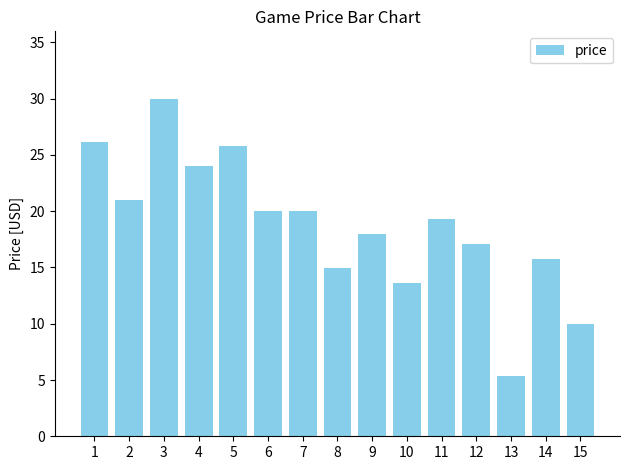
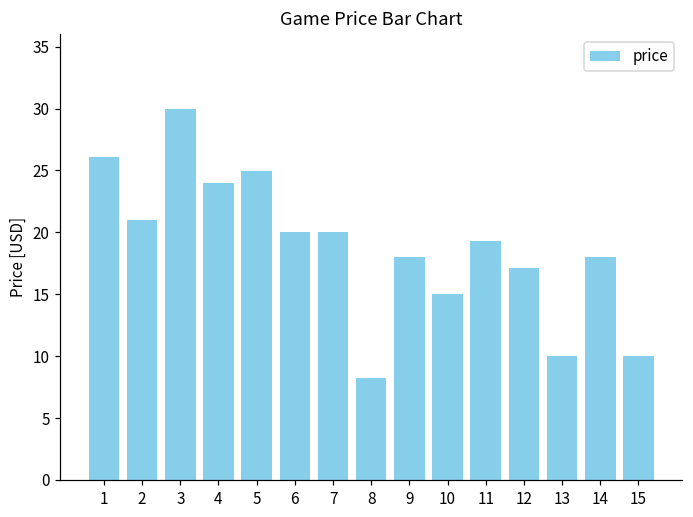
5: 25.8 -> 25.0
8: 15.0 -> 8.2
10: 13.6 -> 15.0
13: 5.4 -> 10.0
14: 15.7 -> 18.0
